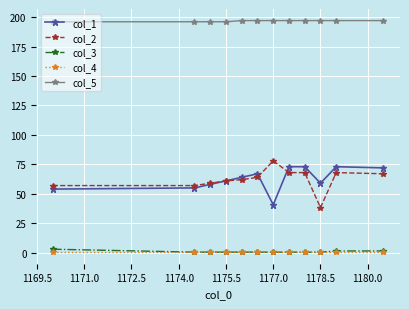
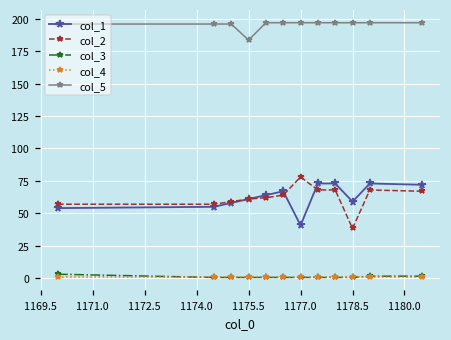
col_5, 1175.5: 196 -> 184
